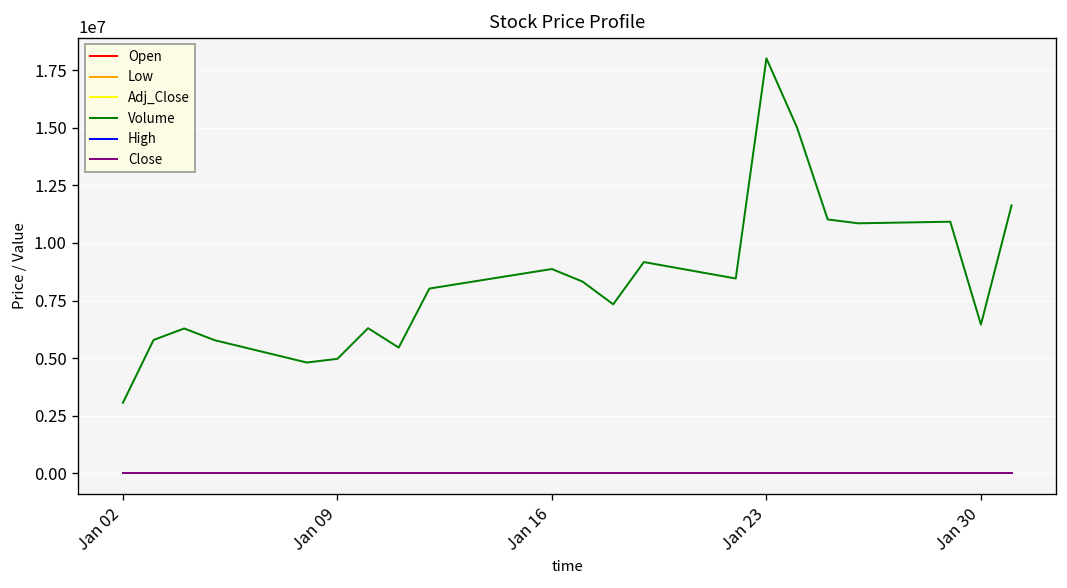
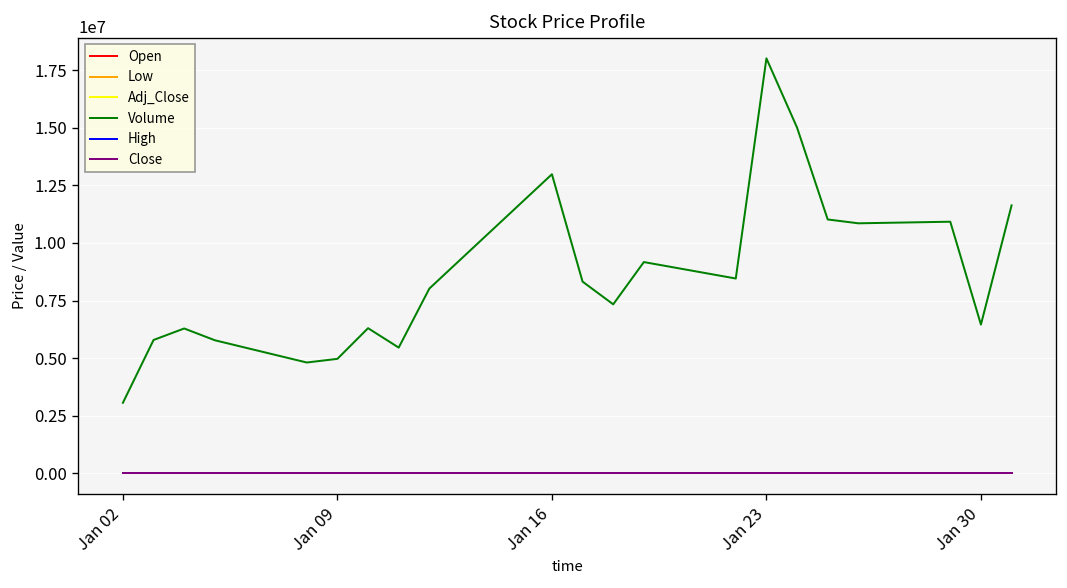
Volume, Jan 16: 8900000 -> 13000000
